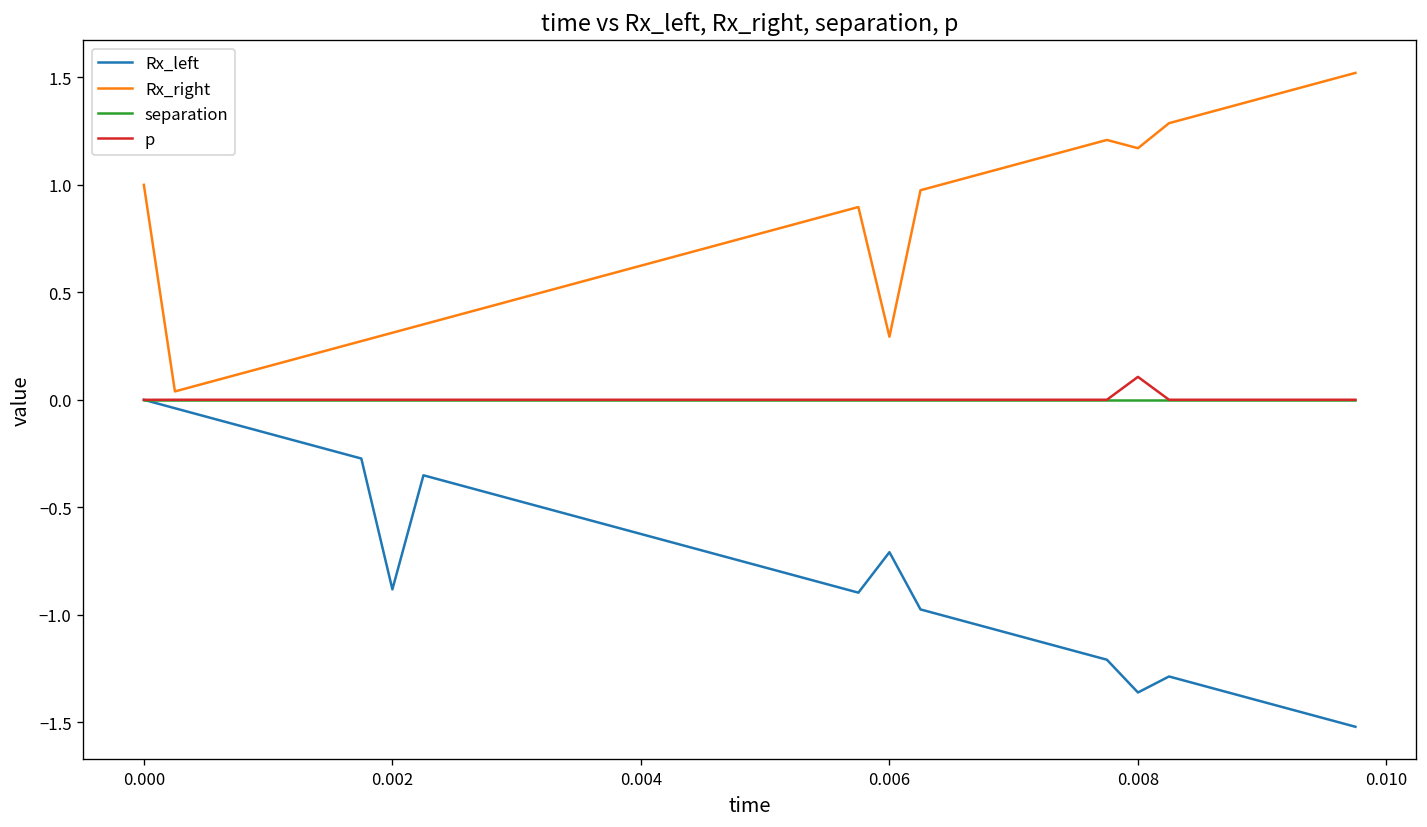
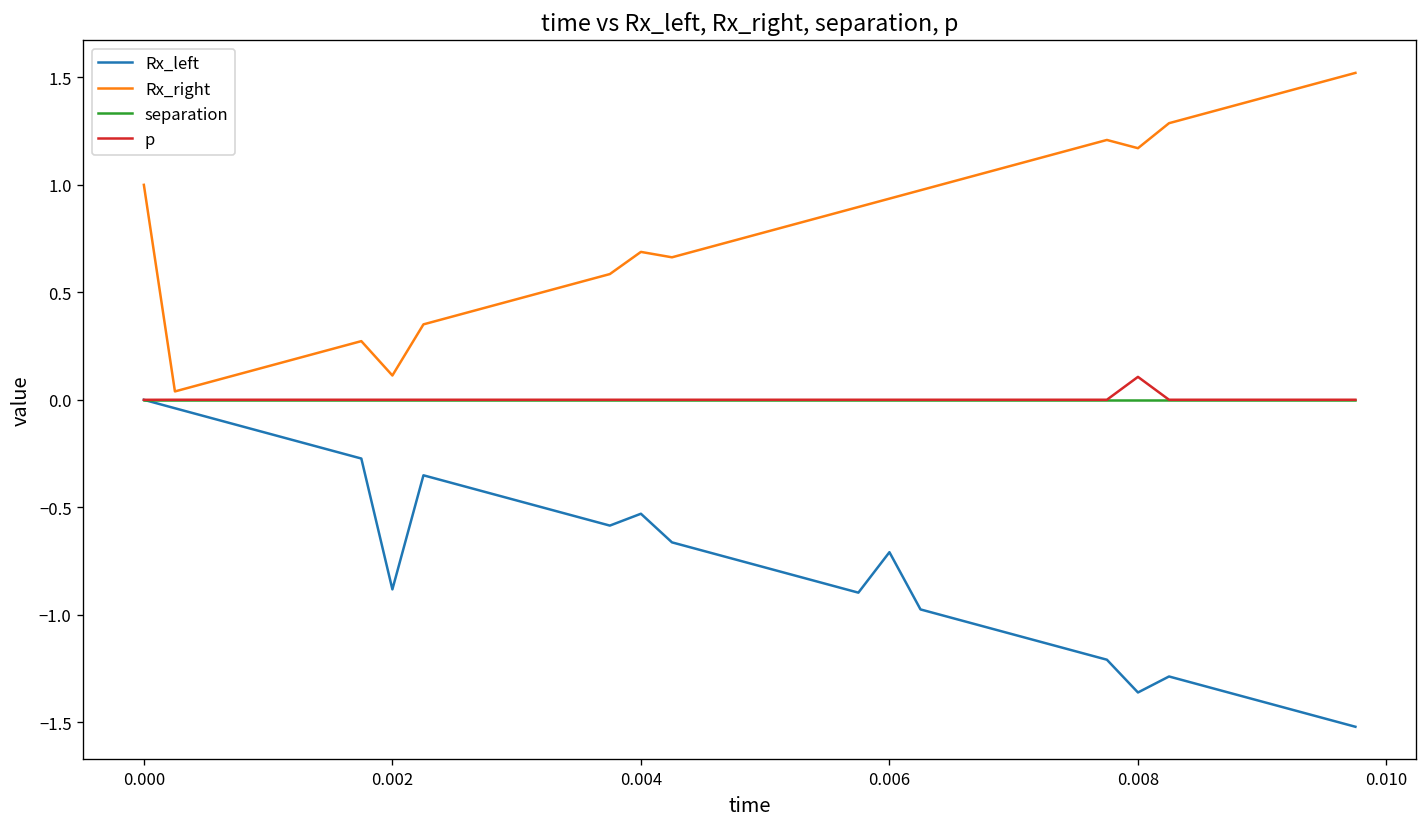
Rx_right, 0.002: 0.31 -> 0.11
Rx_left, 0.004: -0.62 -> -0.53
Rx_right, 0.004: 0.62 -> 0.69
Rx_right, 0.006: 0.29 -> 0.94
